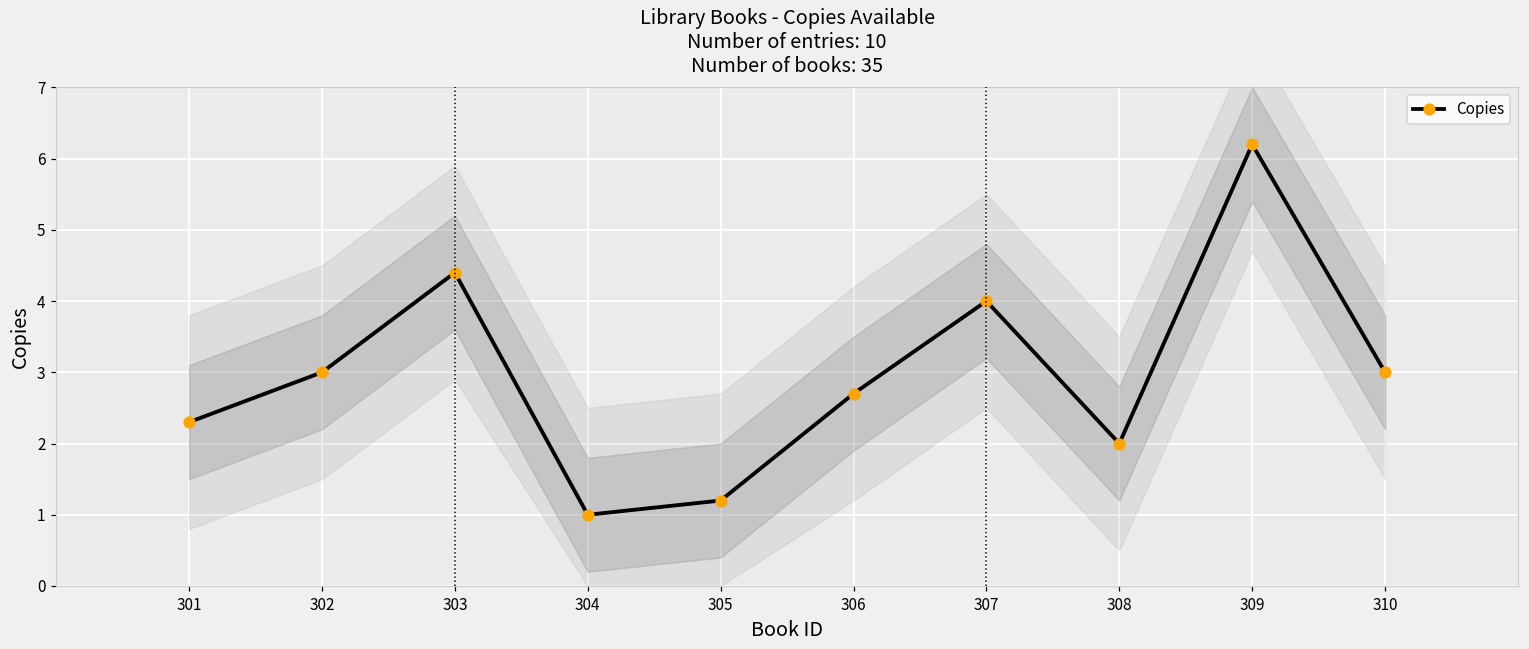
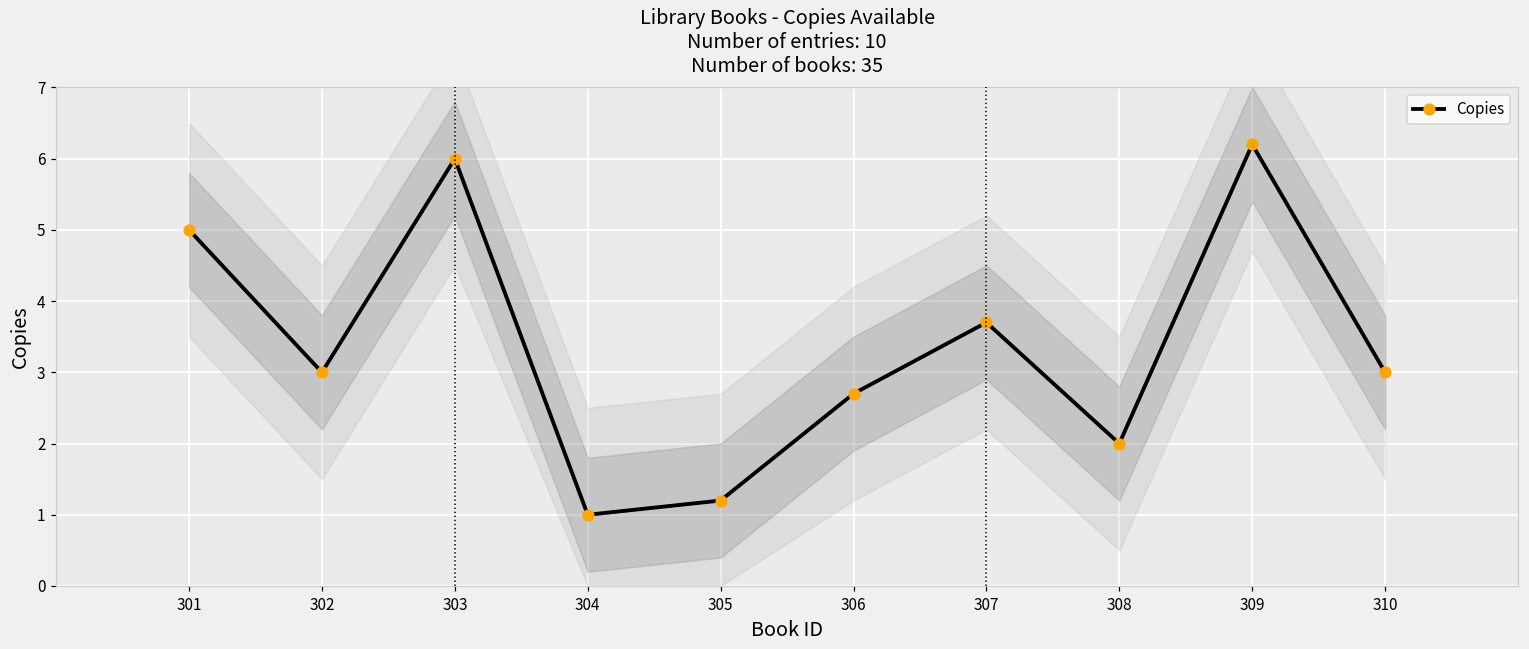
Copies, 301: 2.3 -> 5.0
Copies, 303: 4.4 -> 6.0
Copies, 307: 4.0 -> 3.7
